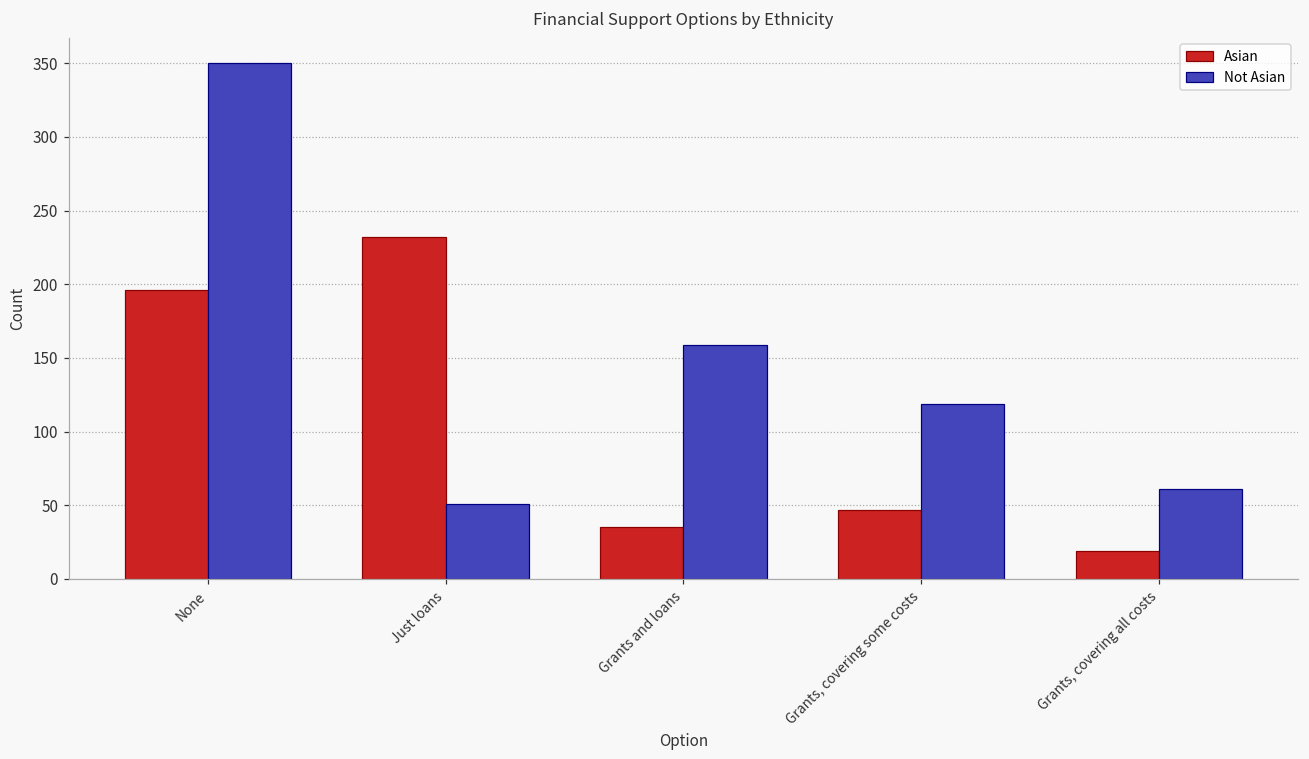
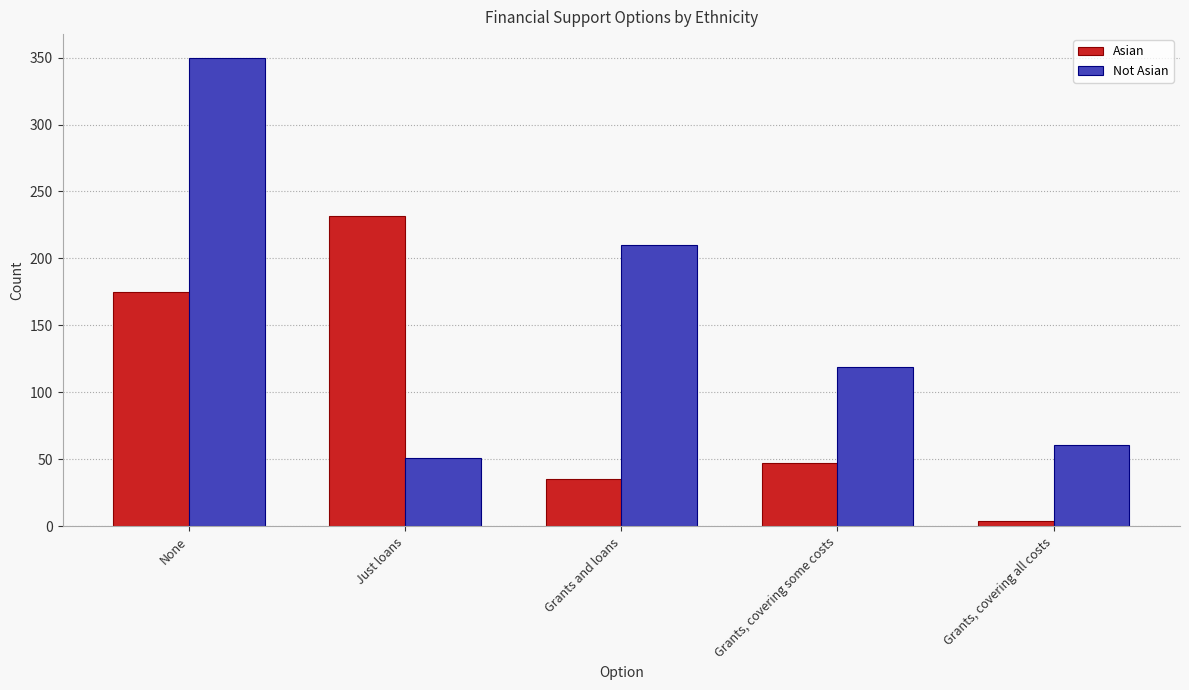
Asian, None: 196 -> 175
Not Asian, Grants and loans: 159 -> 210
Asian, Grants, covering all costs: 19 -> 4
